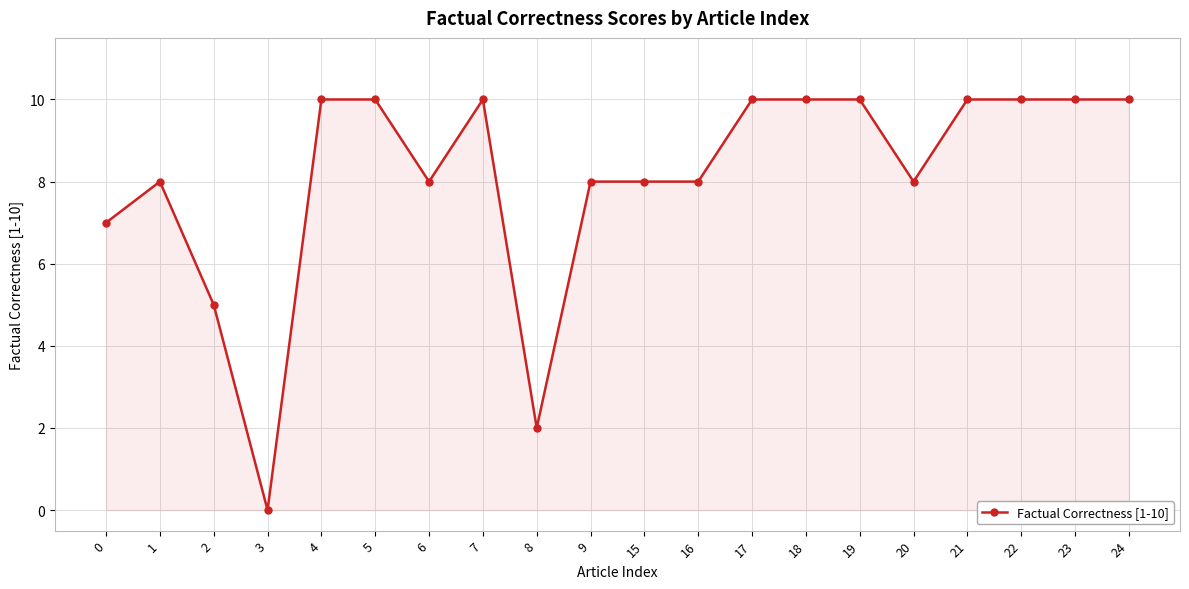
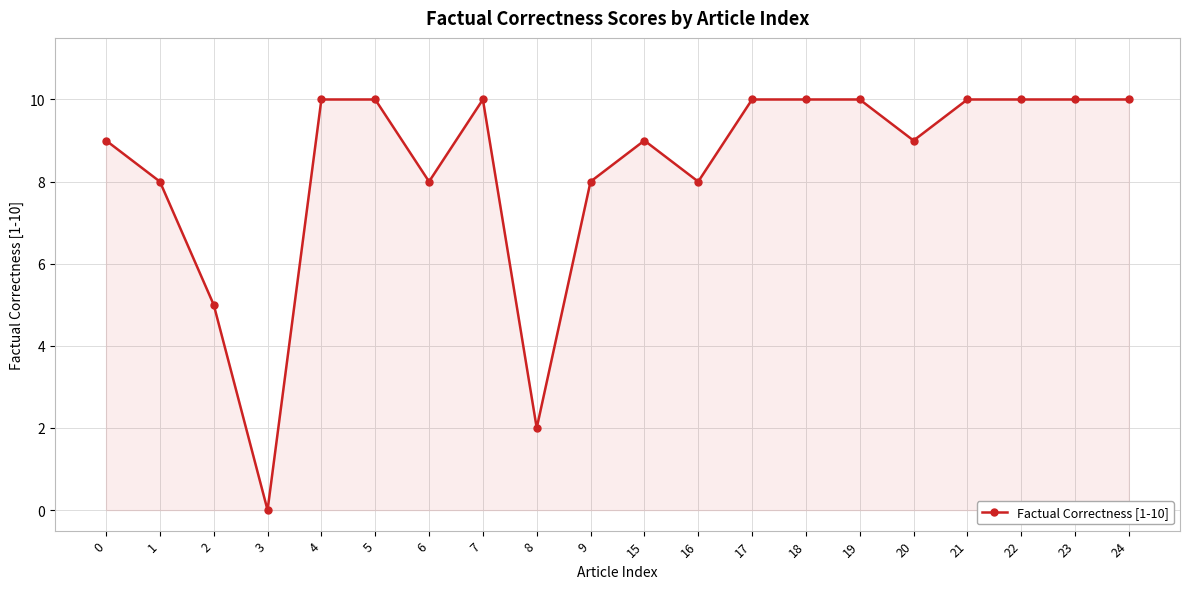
0: 7 -> 9
15: 8 -> 9
20: 8 -> 9
